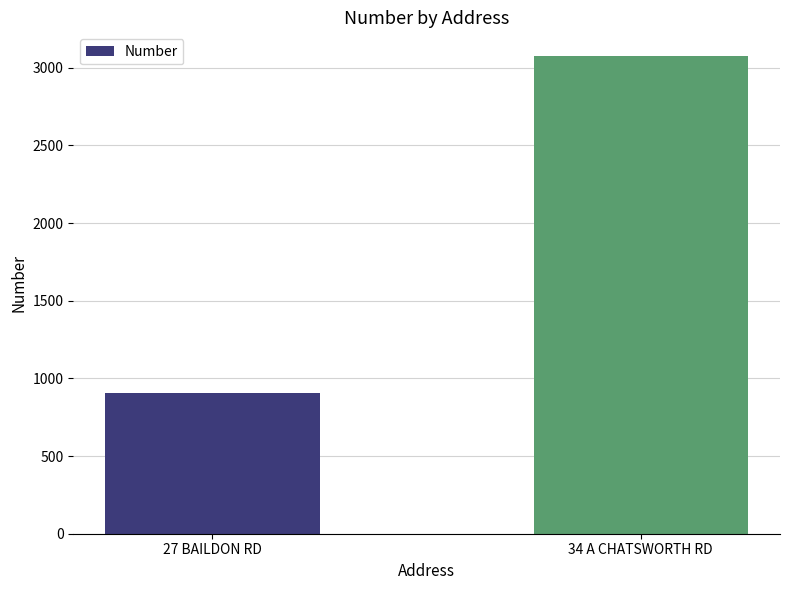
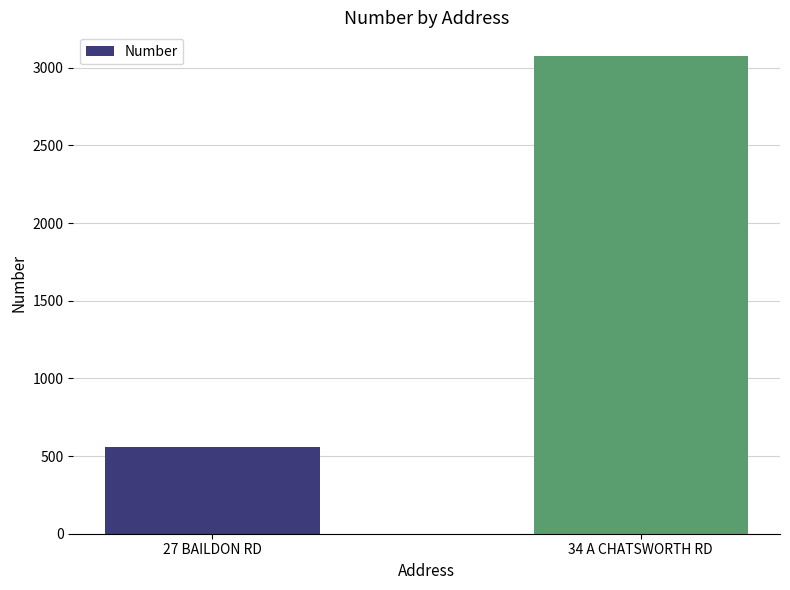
27 BAILDON RD: 910 -> 560
